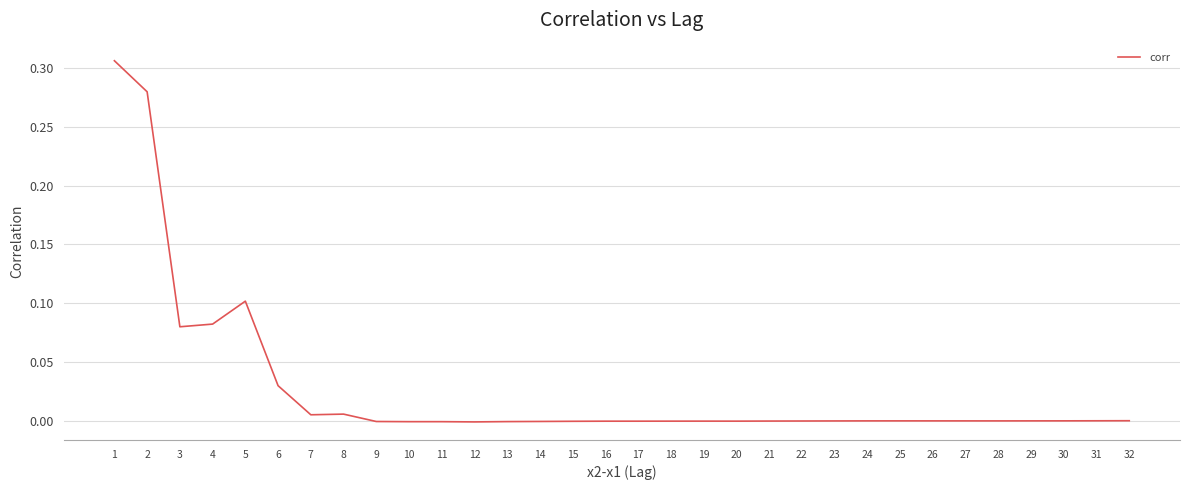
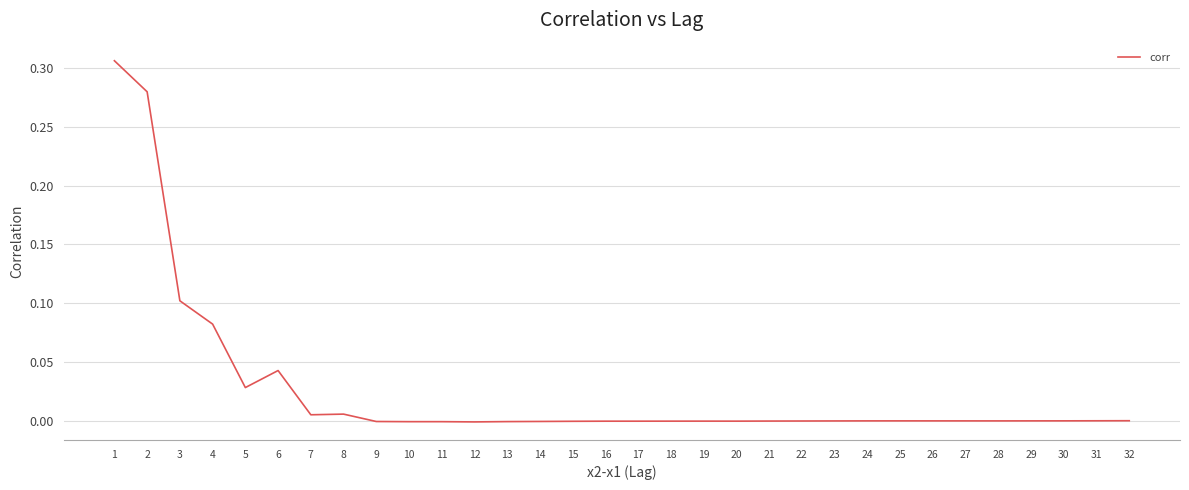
3: 0.080 -> 0.102
5: 0.102 -> 0.028
6: 0.030 -> 0.043
